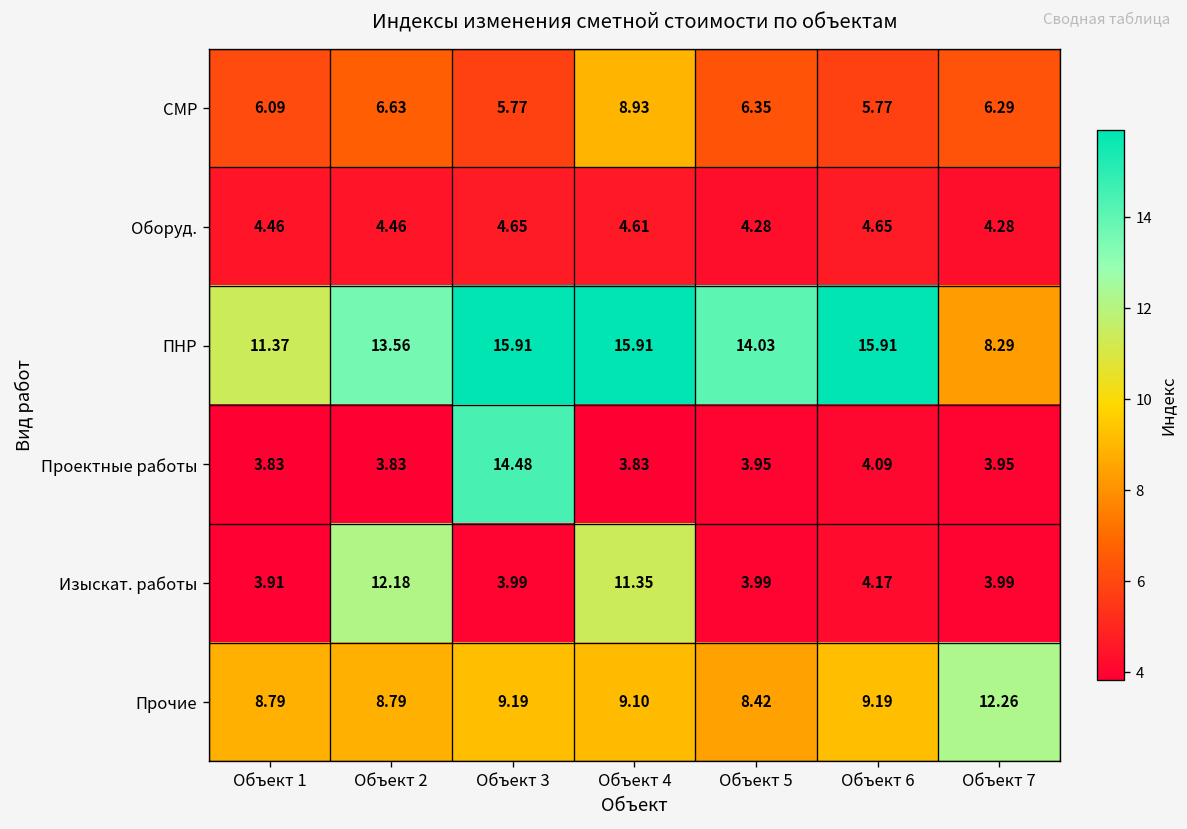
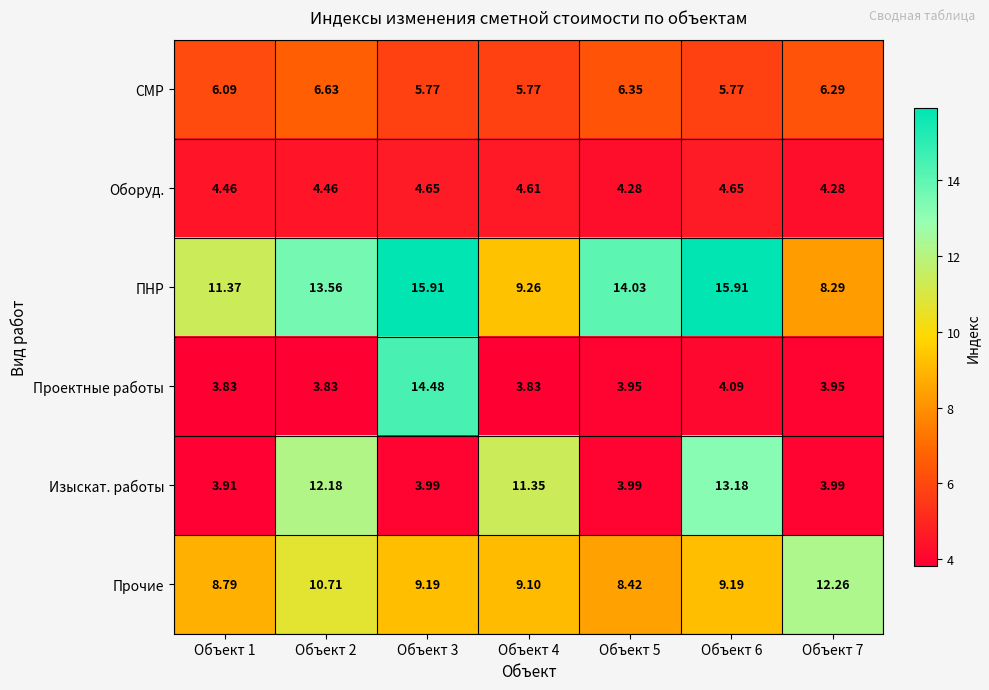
СМР, Объект 4: 8.93 -> 5.77
ПНР, Объект 4: 15.91 -> 9.26
Изыскат. работы, Объект 6: 4.17 -> 13.18
Прочие, Объект 2: 8.79 -> 10.71
